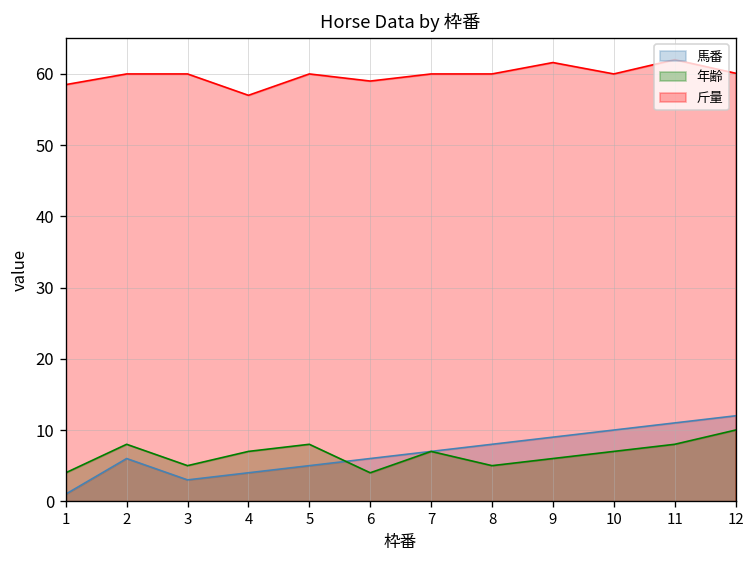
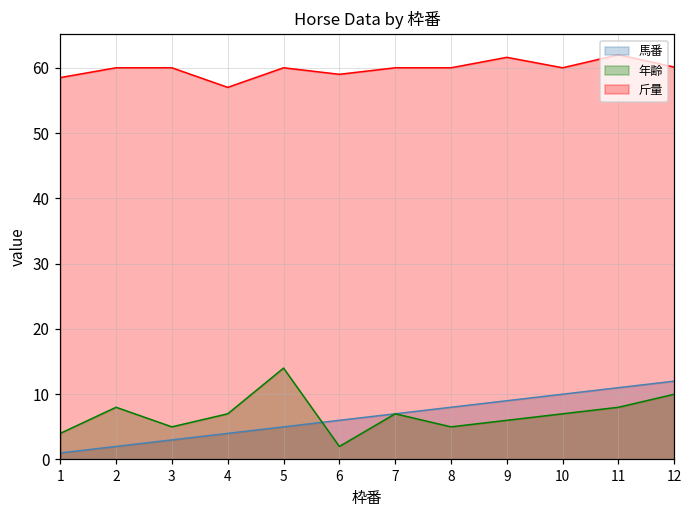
馬番, 2: 6 -> 2
年齢, 5: 8 -> 14
年齢, 6: 4 -> 2
